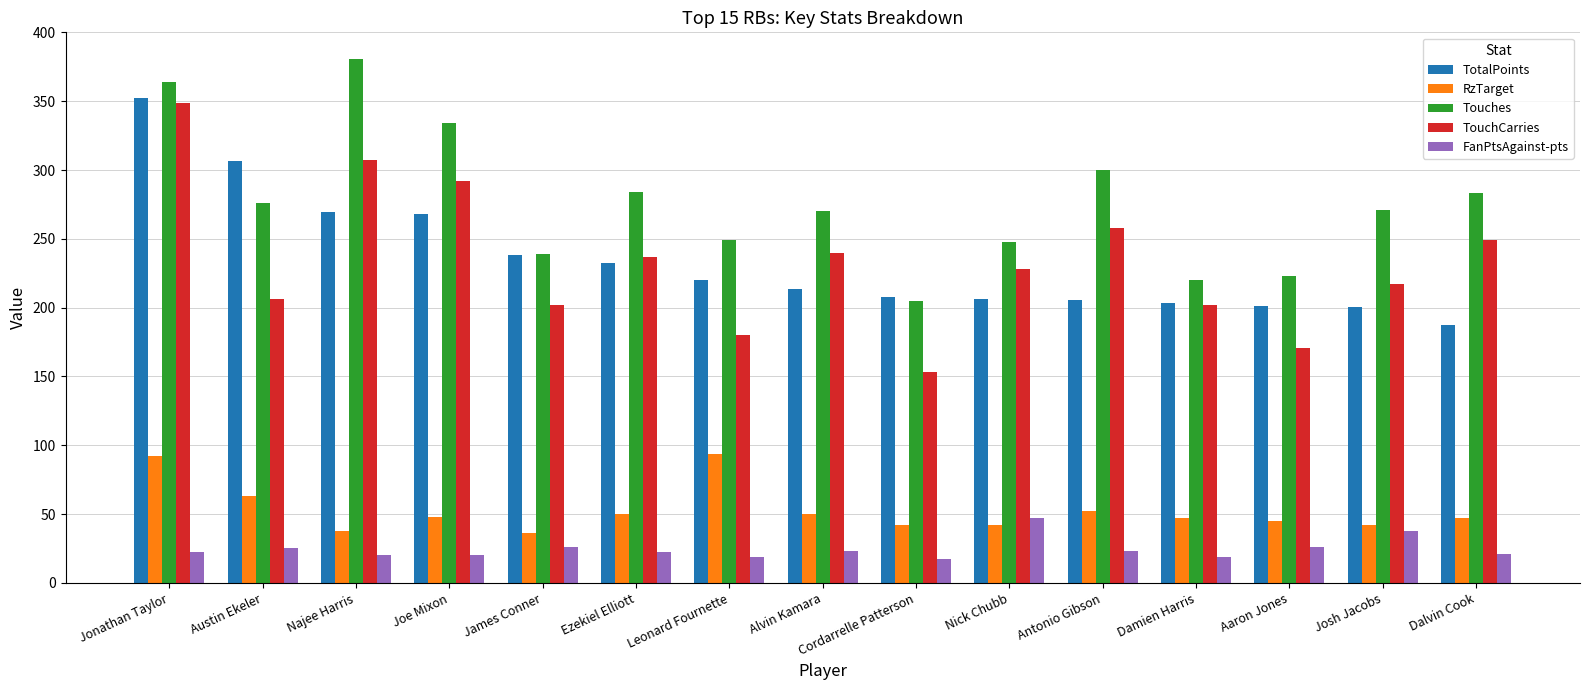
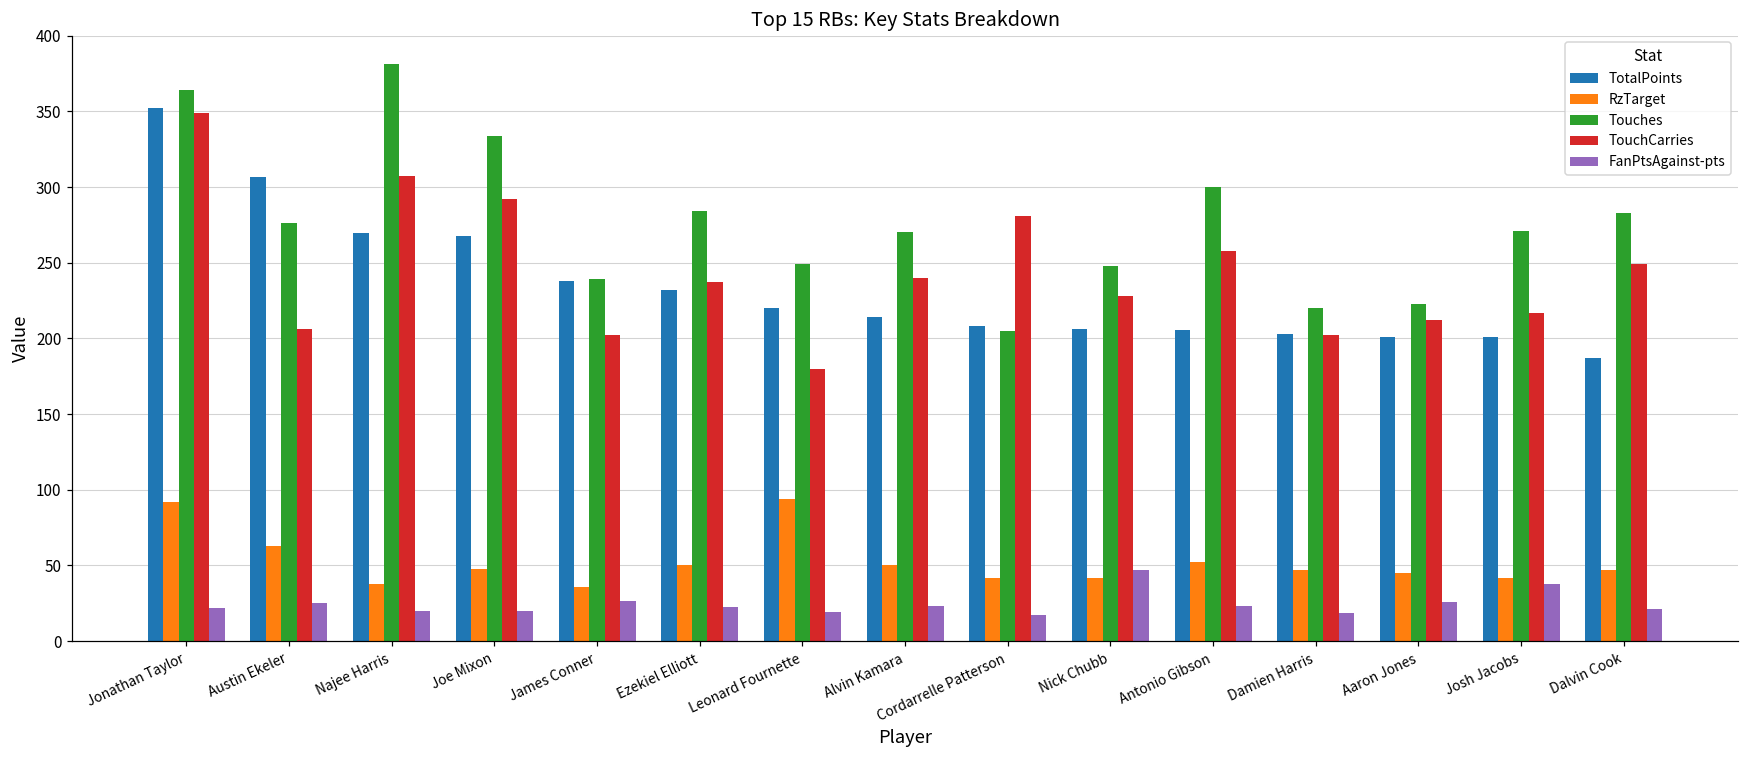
TouchCarries, Cordarrelle Patterson: 153 -> 281
TouchCarries, Aaron Jones: 171 -> 212
